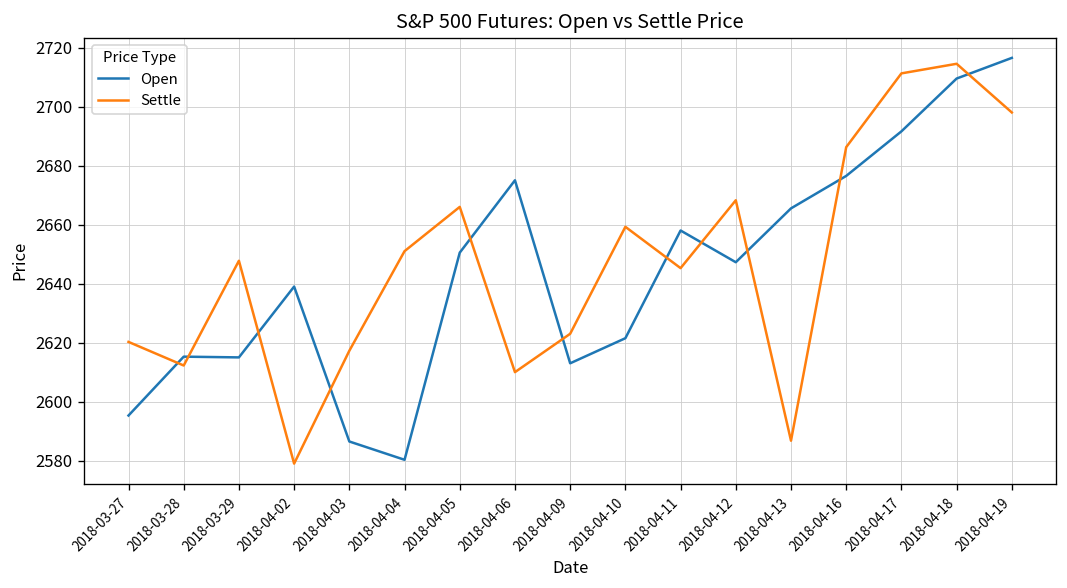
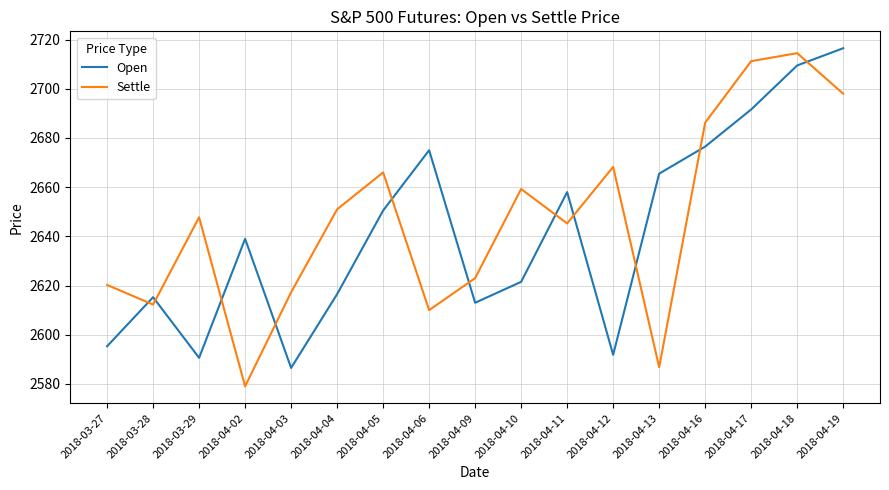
Open, 2018-03-29: 2615 -> 2591
Open, 2018-04-04: 2580 -> 2617
Open, 2018-04-12: 2647 -> 2592
